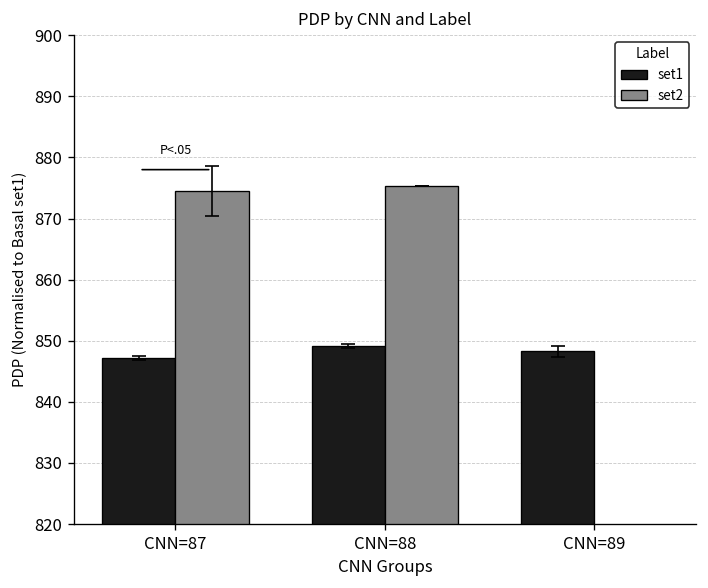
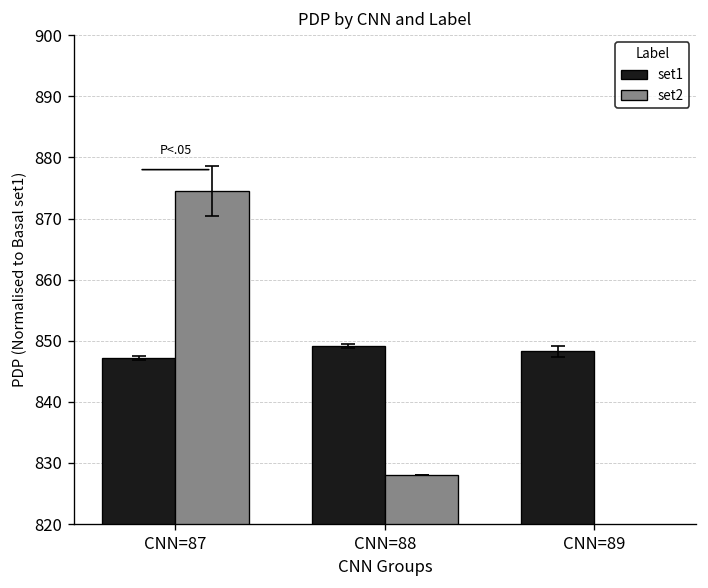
set2, CNN=88: 875 -> 828
